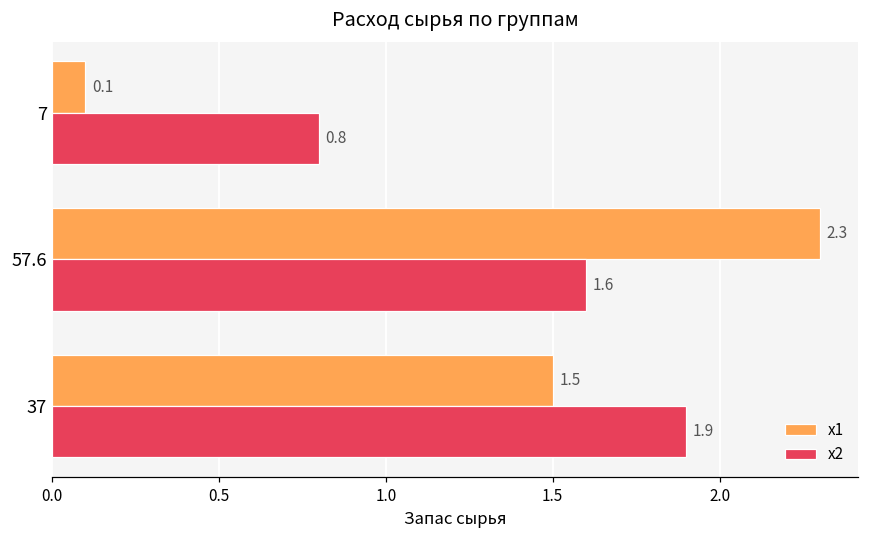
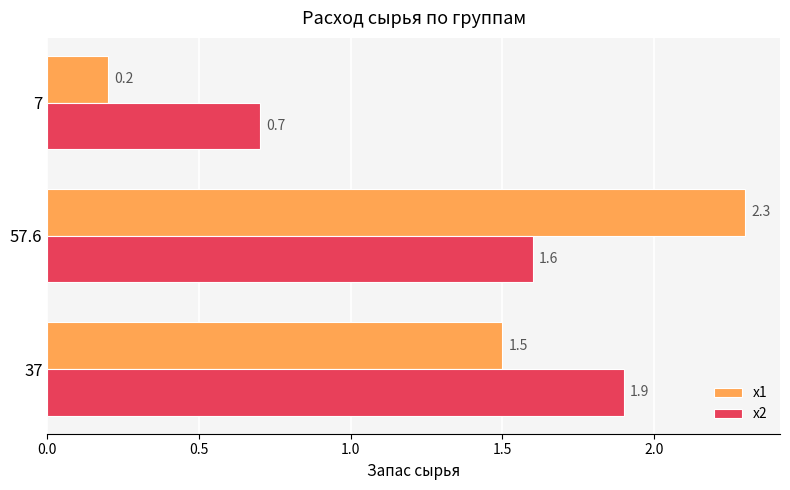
x1, 7: 0.1 -> 0.2
x2, 7: 0.8 -> 0.7
